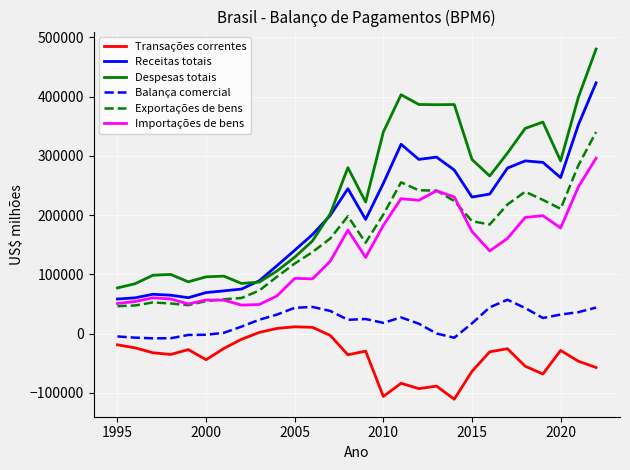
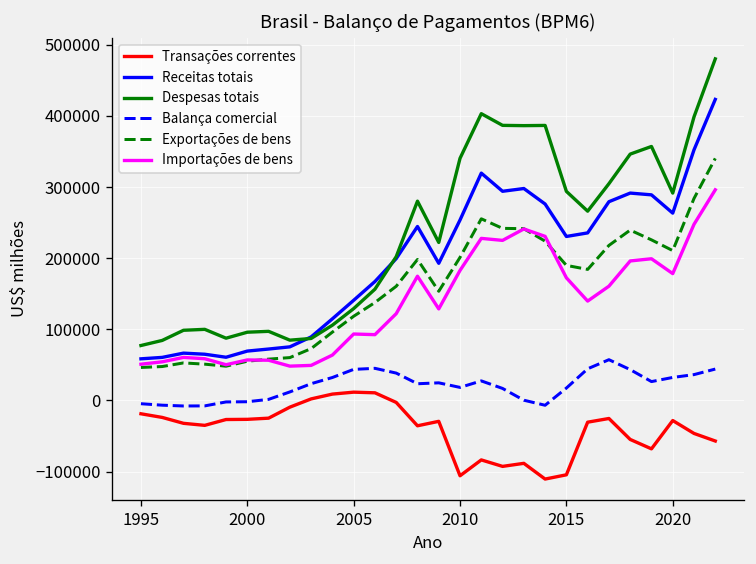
Transações correntes, 2000: -40000 -> -30000
Transações correntes, 2015: -60000 -> -100000
